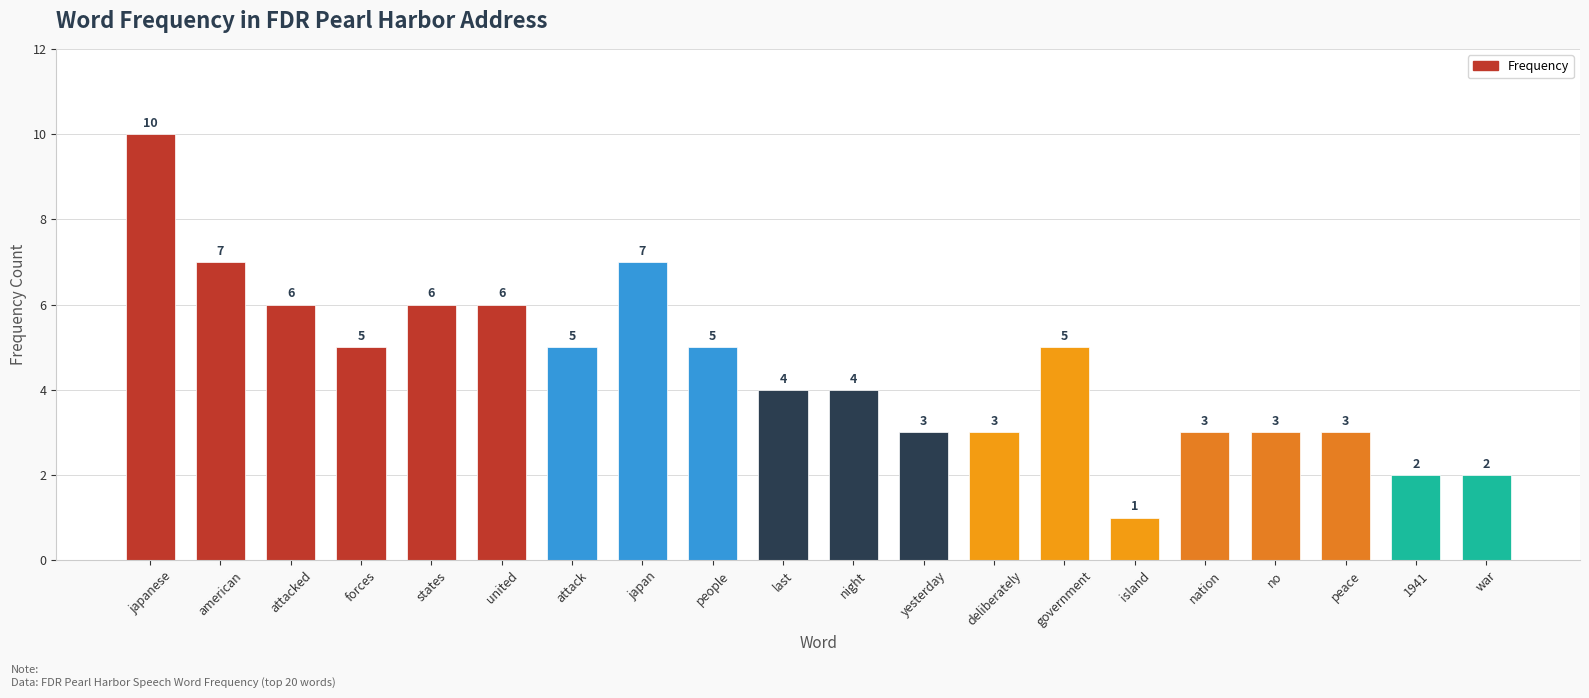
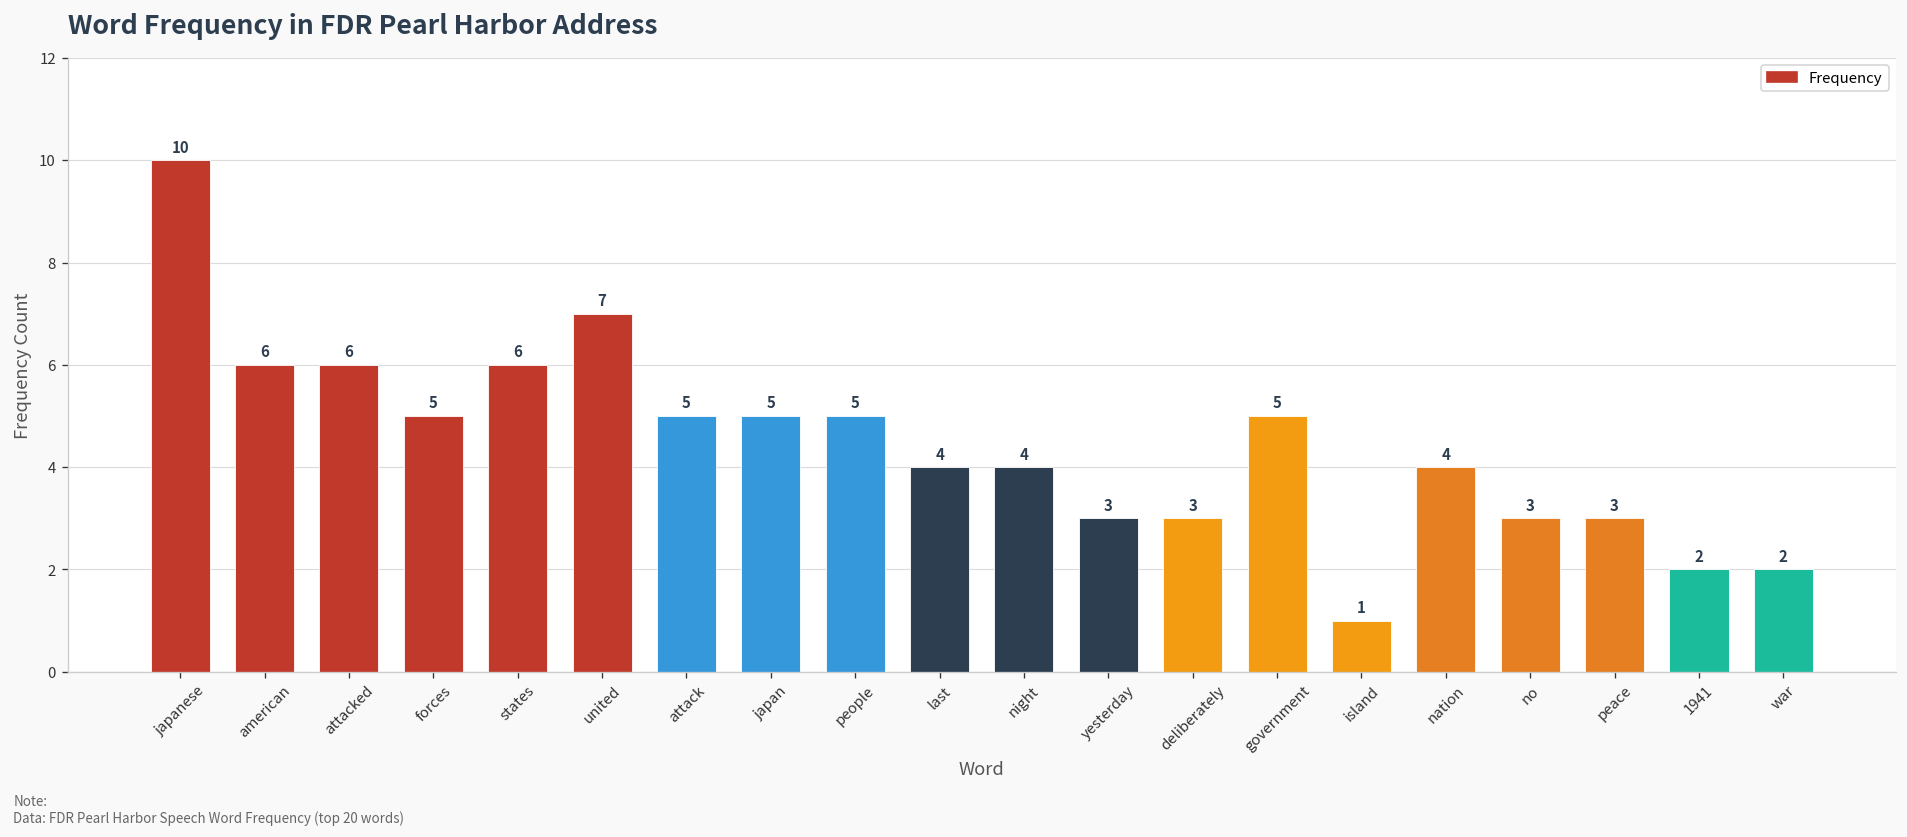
american: 7 -> 6
united: 6 -> 7
japan: 7 -> 5
nation: 3 -> 4
